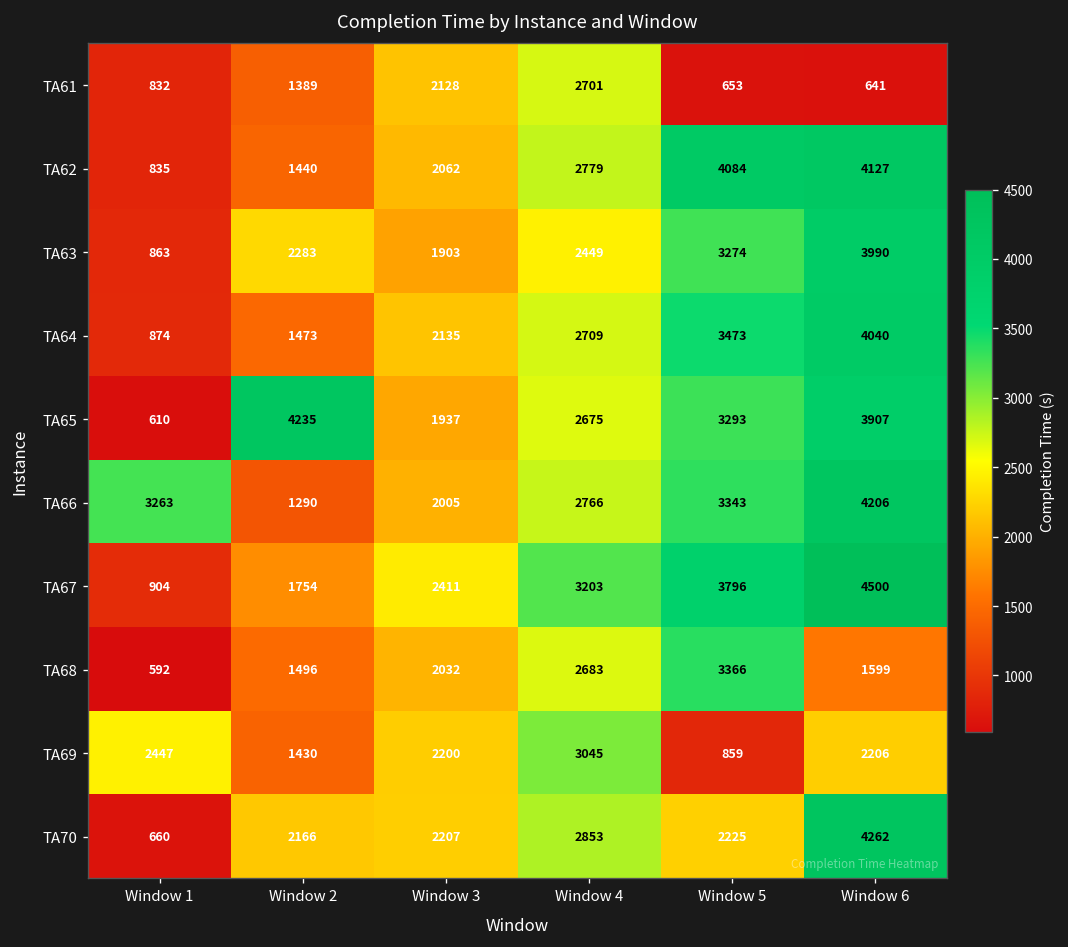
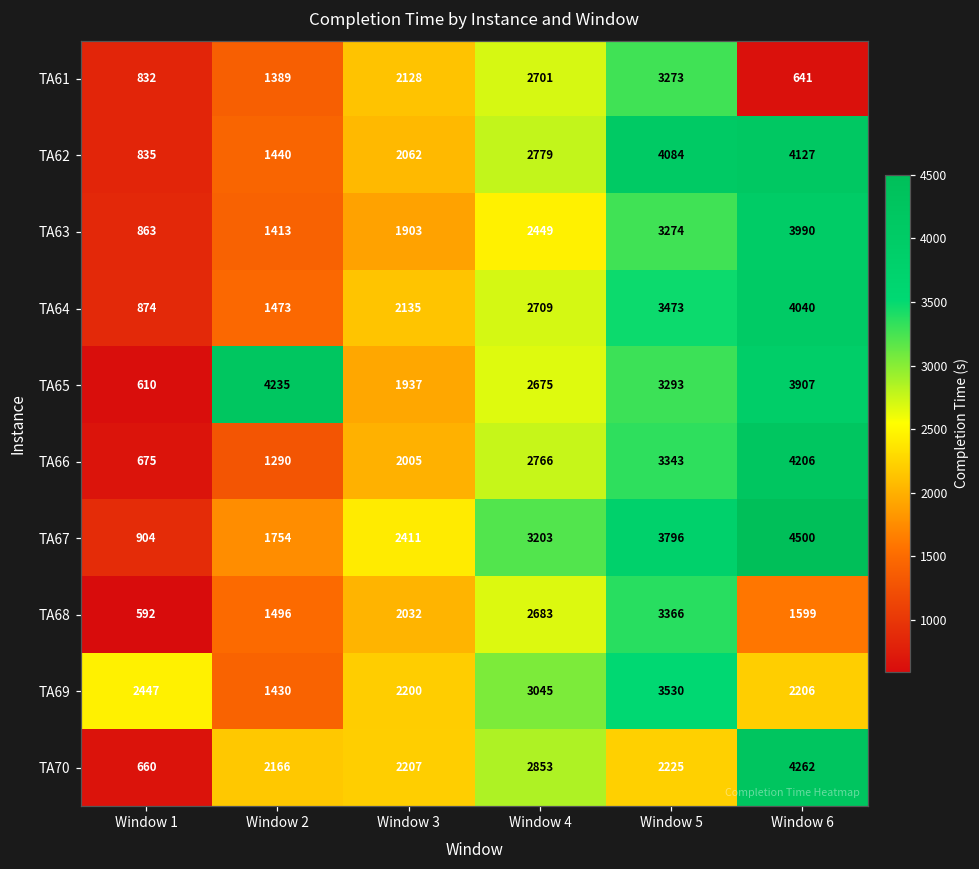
TA61, Window 5: 653 -> 3273
TA63, Window 2: 2283 -> 1413
TA66, Window 1: 3263 -> 675
TA69, Window 5: 859 -> 3530
